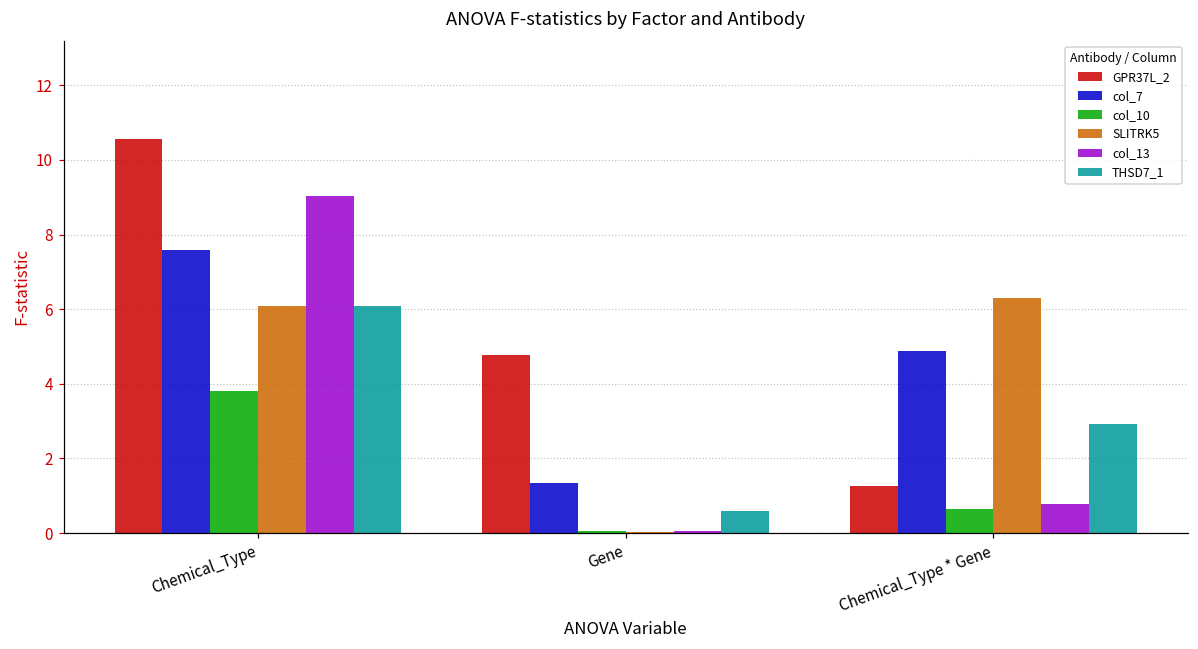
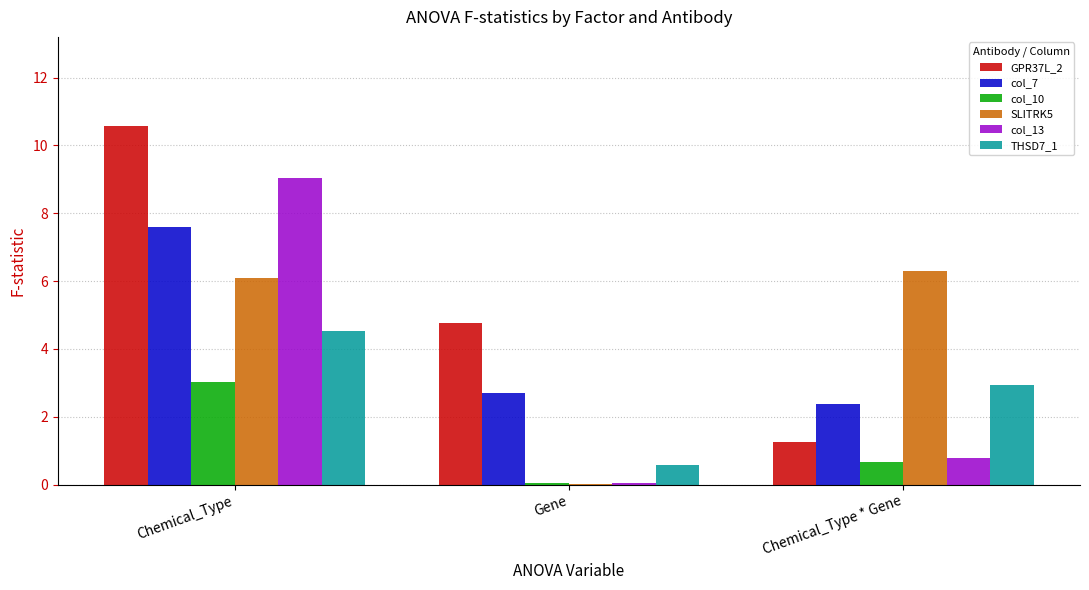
col_10, Chemical_Type: 3.8 -> 3.0
THSD7_1, Chemical_Type: 6.1 -> 4.5
col_7, Gene: 1.3 -> 2.7
col_7, Chemical_Type * Gene: 4.9 -> 2.4
